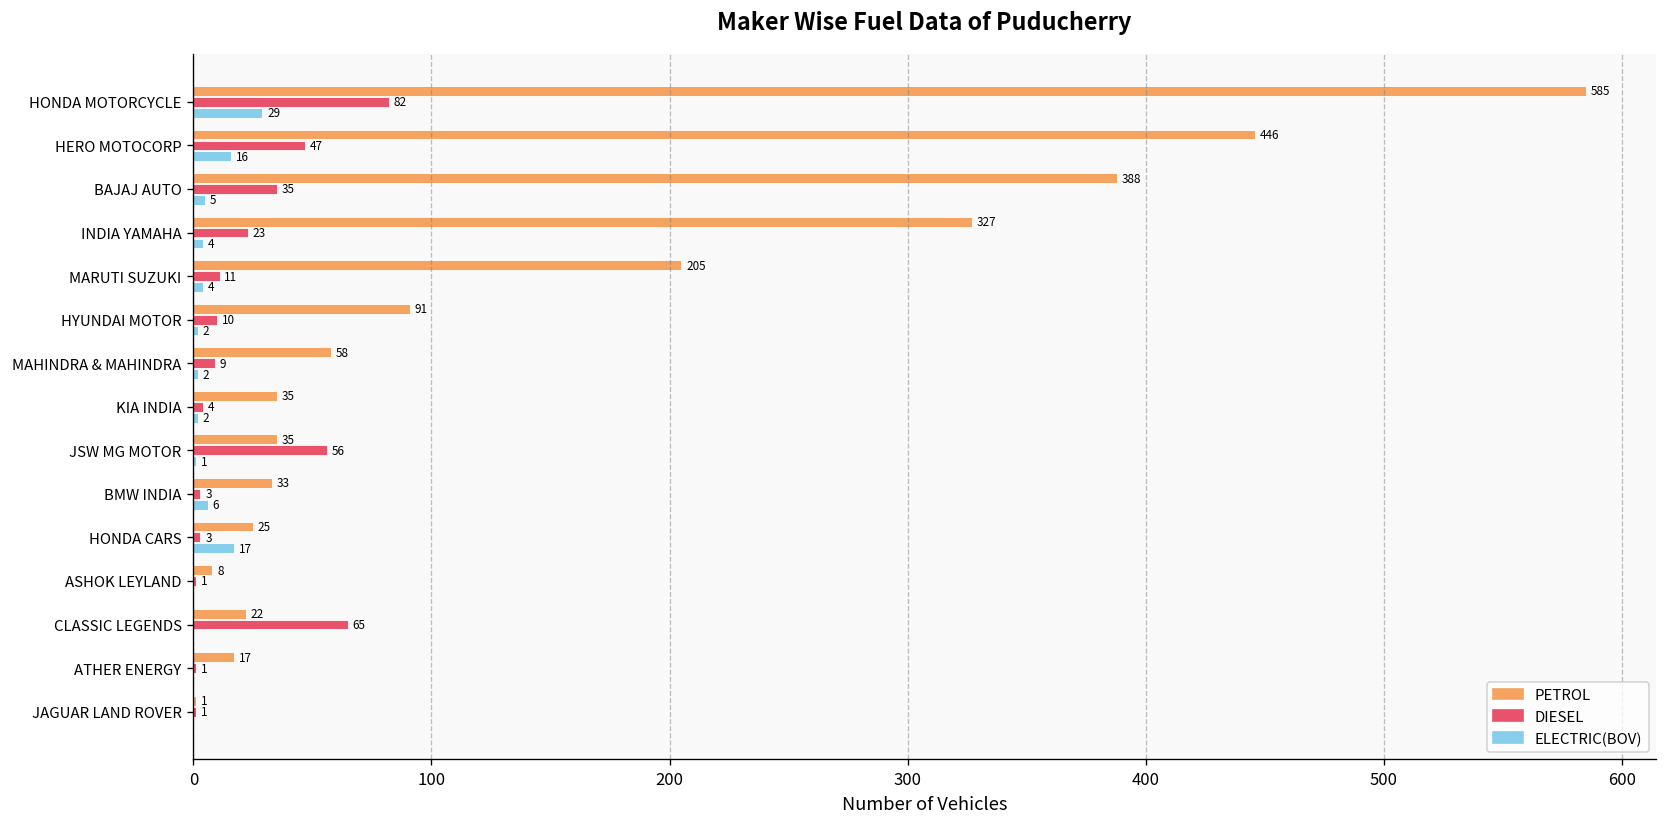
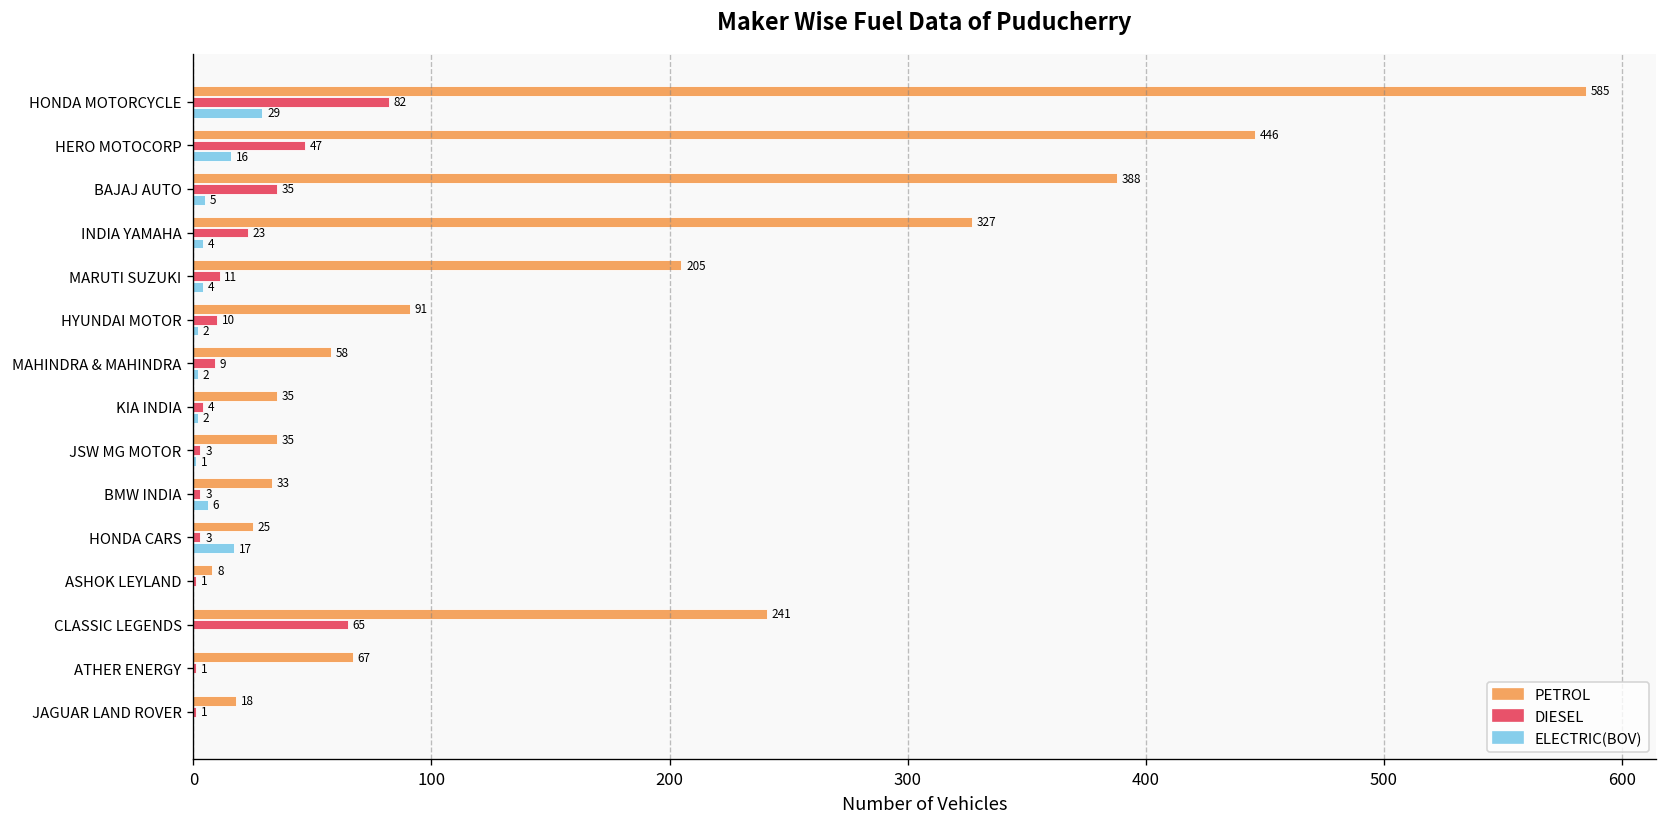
DIESEL, JSW MG MOTOR: 56 -> 3
PETROL, CLASSIC LEGENDS: 22 -> 241
PETROL, ATHER ENERGY: 17 -> 67
PETROL, JAGUAR LAND ROVER: 1 -> 18
